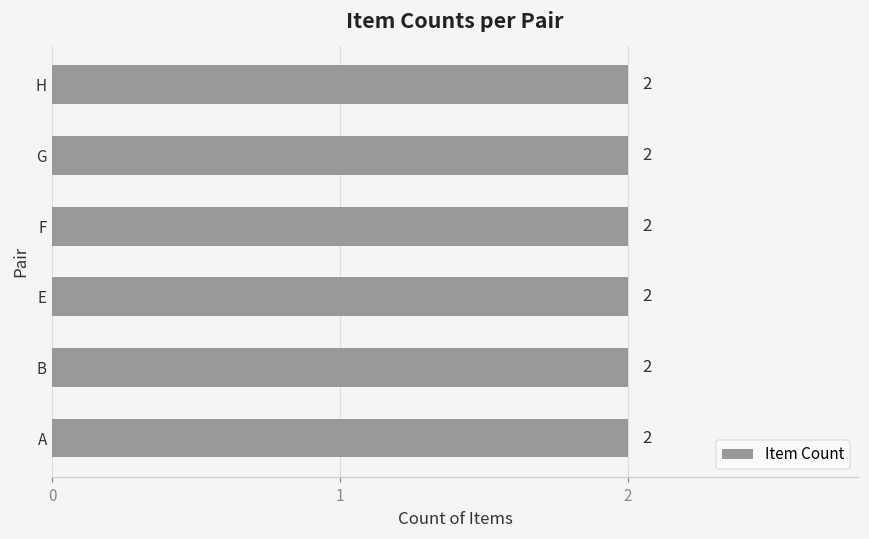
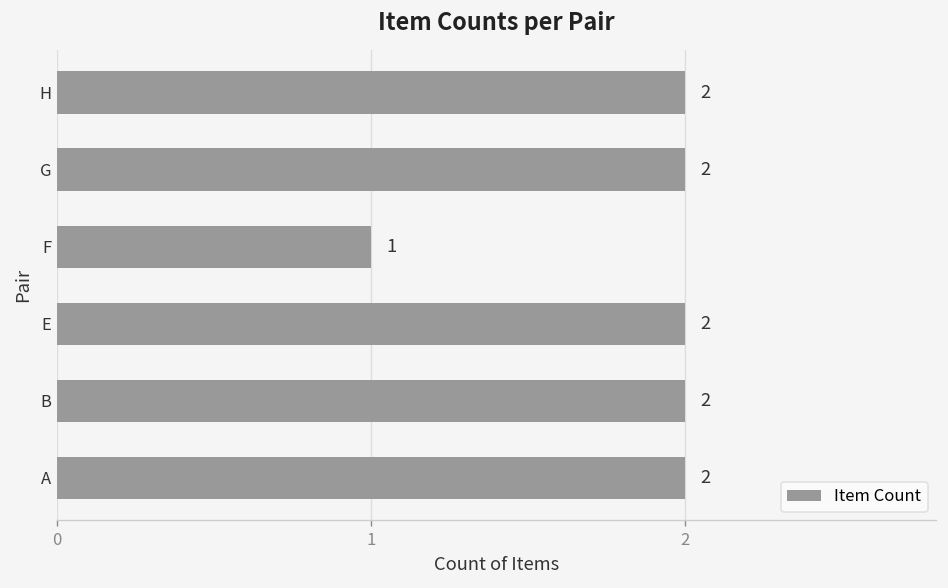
F: 2 -> 1
